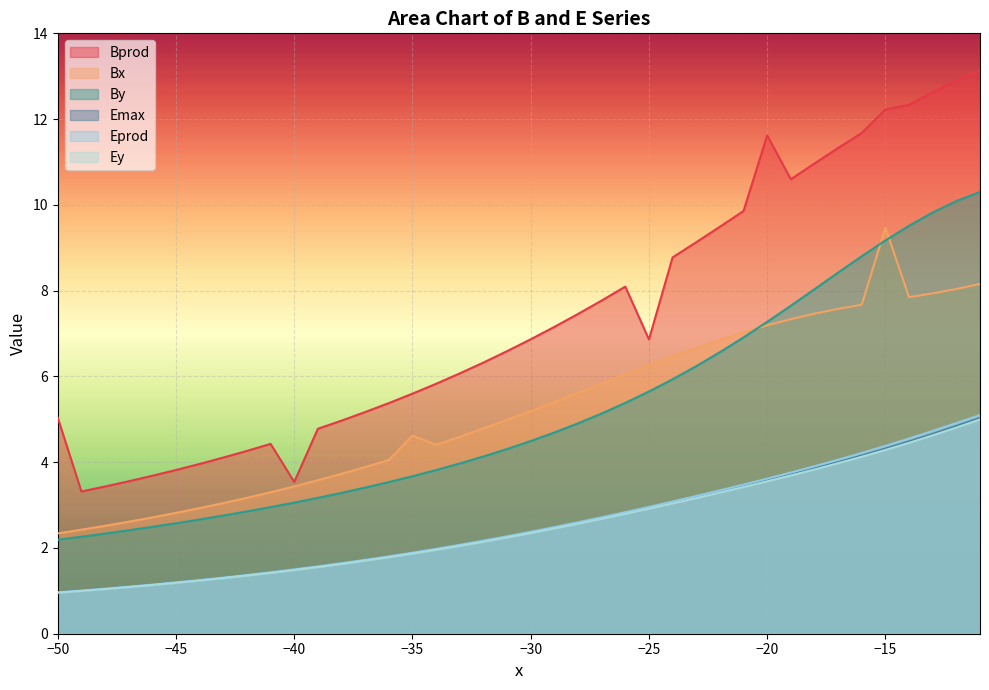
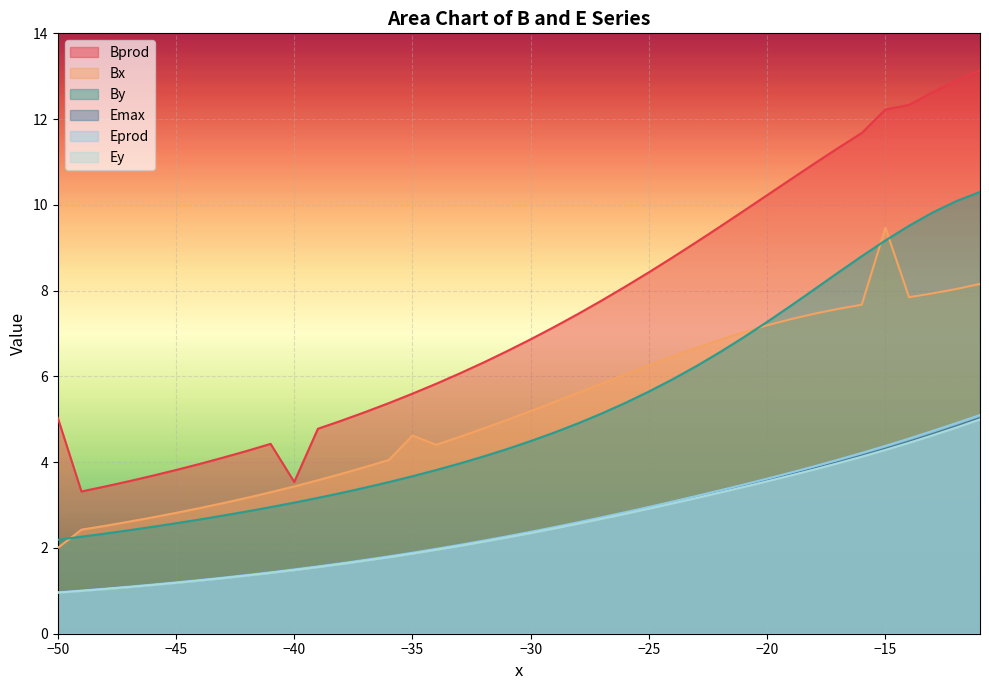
Bx, −50: 2.3 -> 2.0
Bprod, −25: 6.9 -> 8.4
Bprod, −20: 11.6 -> 10.2
